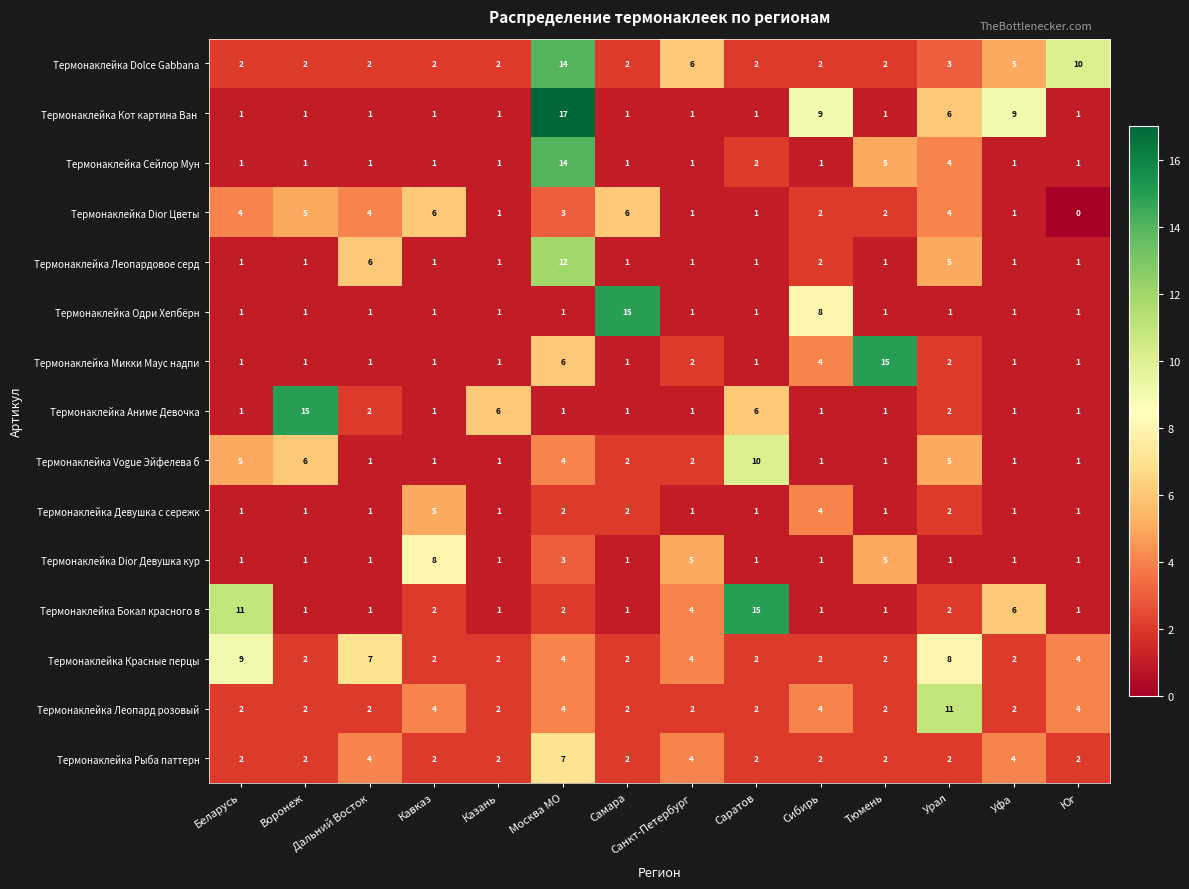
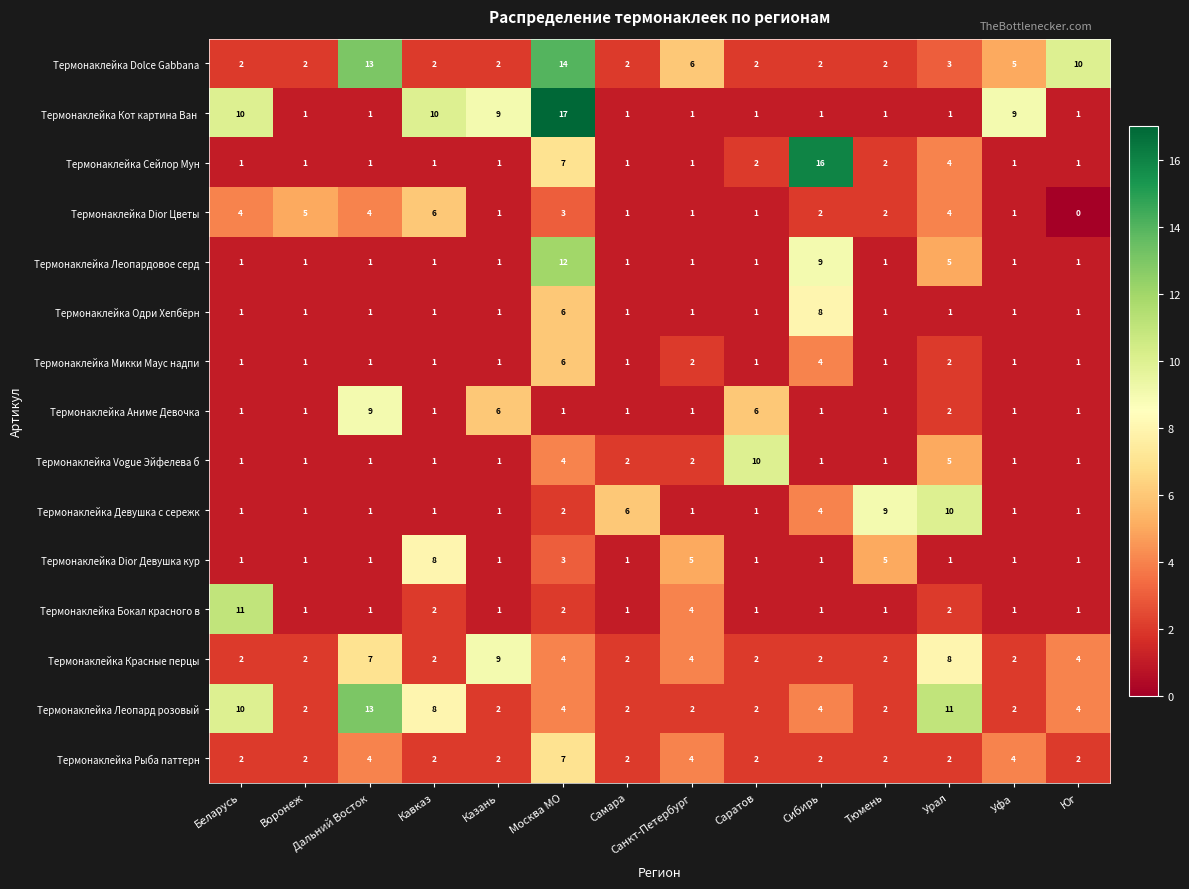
Термонаклейка Dolce Gabbana, Дальний Восток: 2 -> 13
Термонаклейка Кот картина Ван, Беларусь: 1 -> 10
Термонаклейка Кот картина Ван, Кавказ: 1 -> 10
Термонаклейка Кот картина Ван, Казань: 1 -> 9
Термонаклейка Кот картина Ван, Сибирь: 9 -> 1
Термонаклейка Кот картина Ван, Урал: 6 -> 1
Термонаклейка Сейлор Мун, Москва МО: 14 -> 7
Термонаклейка Сейлор Мун, Сибирь: 1 -> 16
Термонаклейка Сейлор Мун, Тюмень: 5 -> 2
Термонаклейка Dior Цветы, Самара: 6 -> 1
Термонаклейка Леопардовое серд, Дальний Восток: 6 -> 1
Термонаклейка Леопардовое серд, Сибирь: 2 -> 9
Термонаклейка Одри Хепбёрн, Москва МО: 1 -> 6
Термонаклейка Одри Хепбёрн, Самара: 15 -> 1
Термонаклейка Микки Маус надпи, Тюмень: 15 -> 1
Термонаклейка Аниме Девочка, Воронеж: 15 -> 1
Термонаклейка Аниме Девочка, Дальний Восток: 2 -> 9
Термонаклейка Vogue Эйфелева б, Беларусь: 5 -> 1
Термонаклейка Vogue Эйфелева б, Воронеж: 6 -> 1
Термонаклейка Девушка с сережк, Кавказ: 5 -> 1
Термонаклейка Девушка с сережк, Самара: 2 -> 6
Термонаклейка Девушка с сережк, Тюмень: 1 -> 9
Термонаклейка Девушка с сережк, Урал: 2 -> 10
Термонаклейка Бокал красного в, Саратов: 15 -> 1
Термонаклейка Бокал красного в, Уфа: 6 -> 1
Термонаклейка Красные перцы, Беларусь: 9 -> 2
Термонаклейка Красные перцы, Казань: 2 -> 9
Термонаклейка Леопард розовый, Беларусь: 2 -> 10
Термонаклейка Леопард розовый, Дальний Восток: 2 -> 13
Термонаклейка Леопард розовый, Кавказ: 4 -> 8
